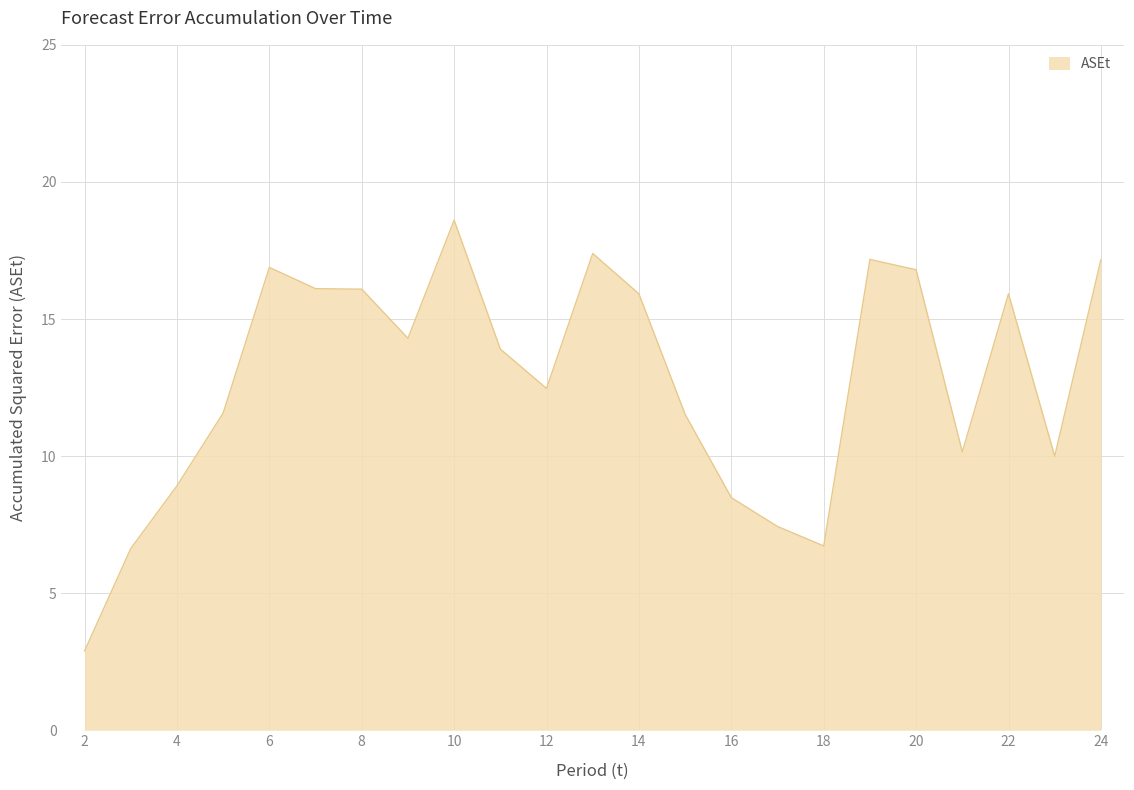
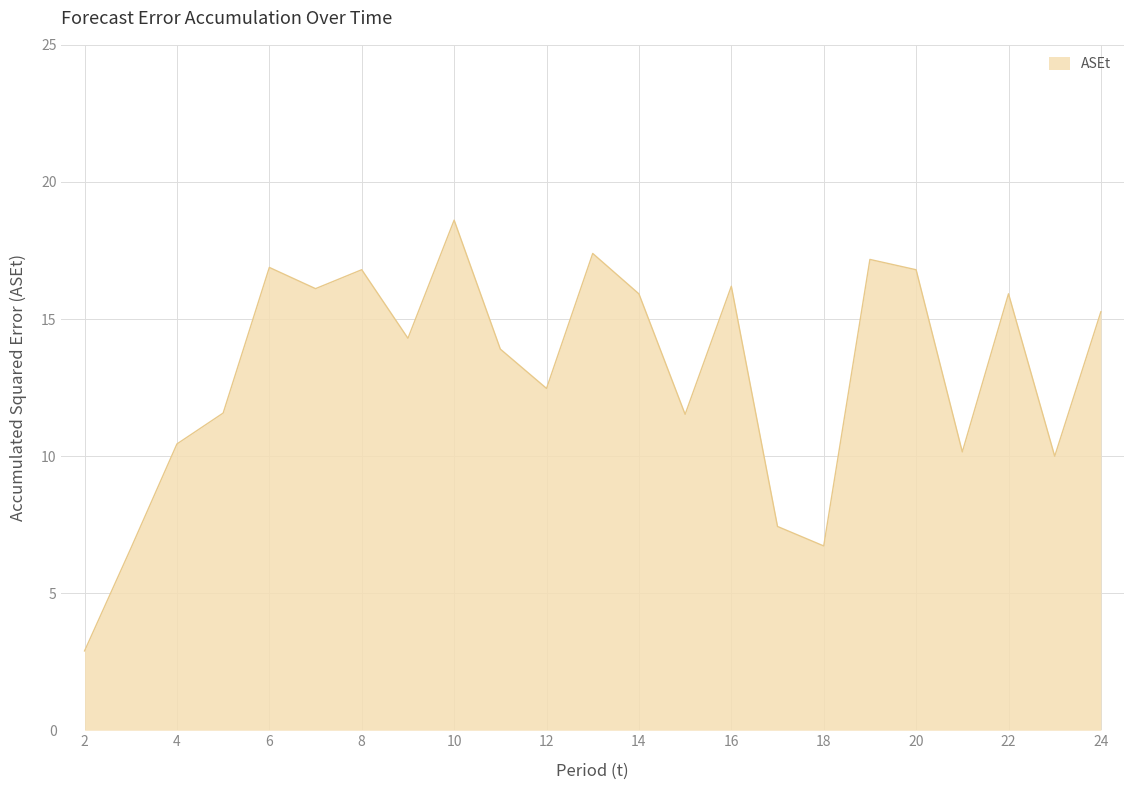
4: 8.9 -> 10.4
8: 16.1 -> 16.8
16: 8.5 -> 16.2
24: 17.2 -> 15.3
